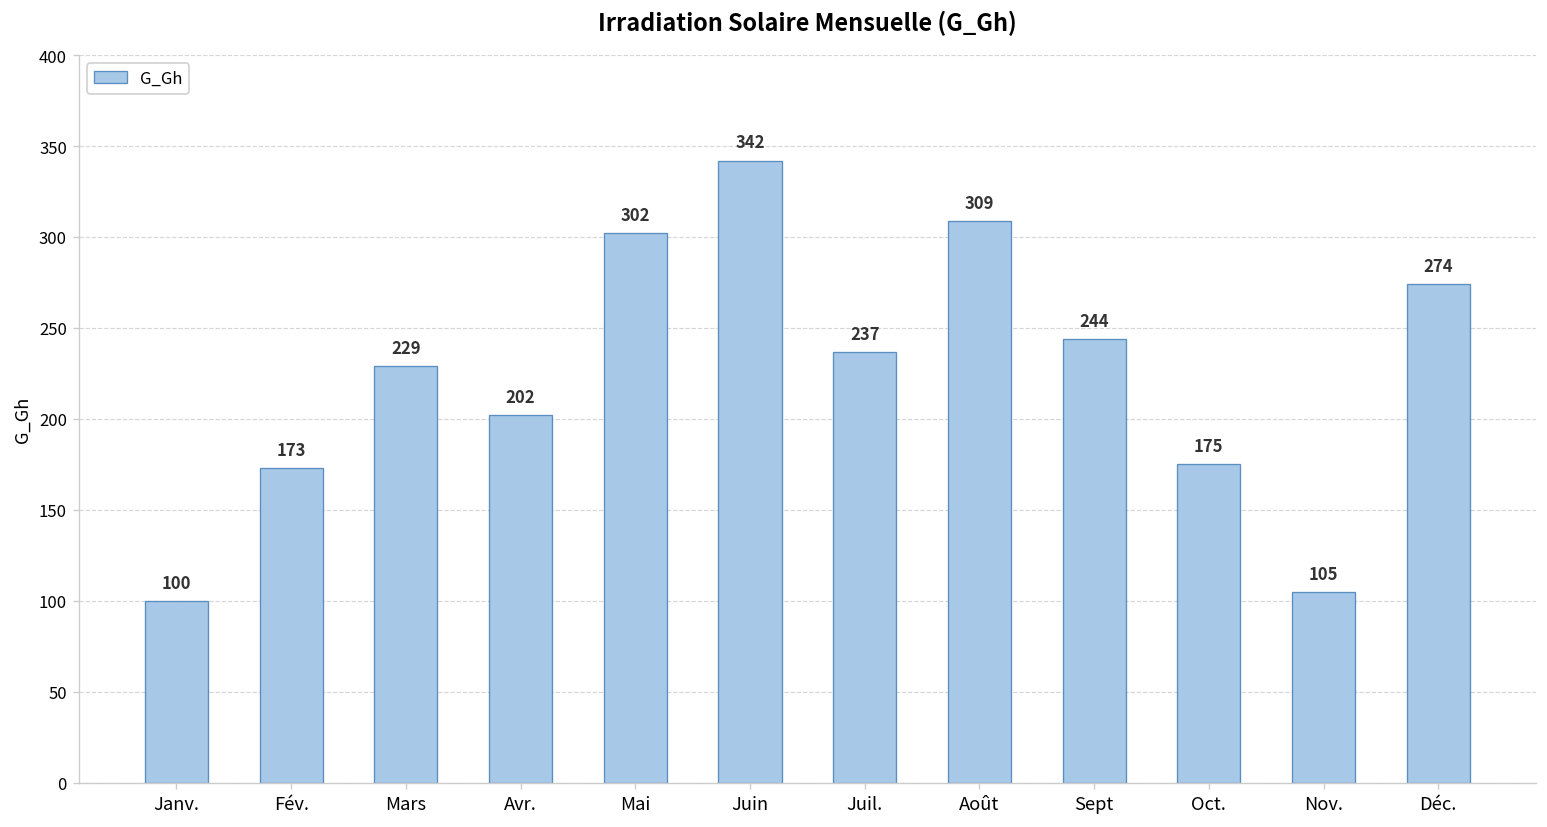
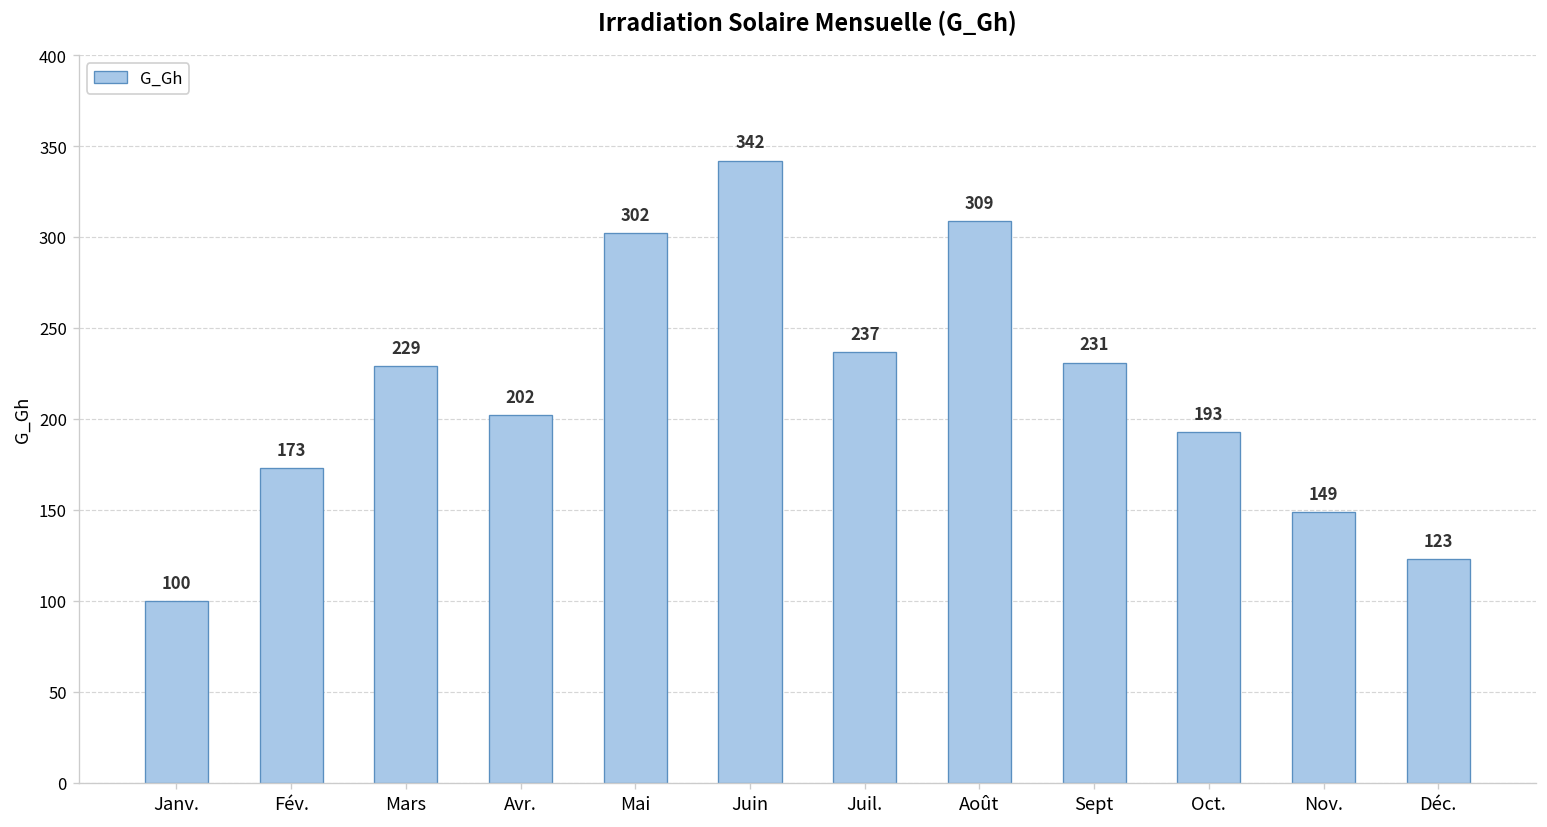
Sept: 244 -> 231
Oct.: 175 -> 193
Nov.: 105 -> 149
Déc.: 274 -> 123
